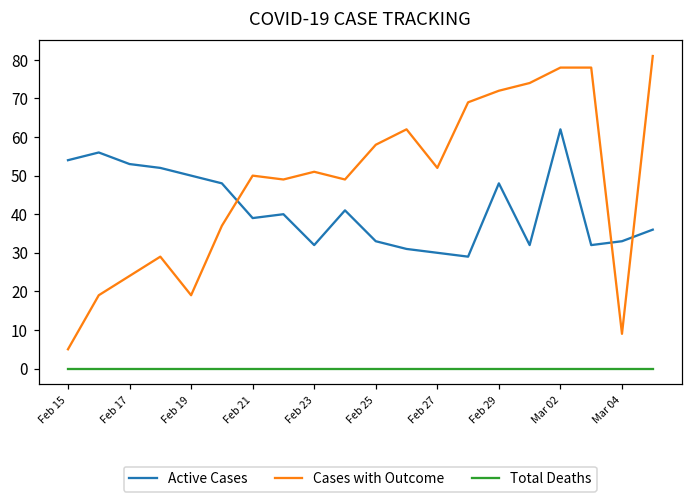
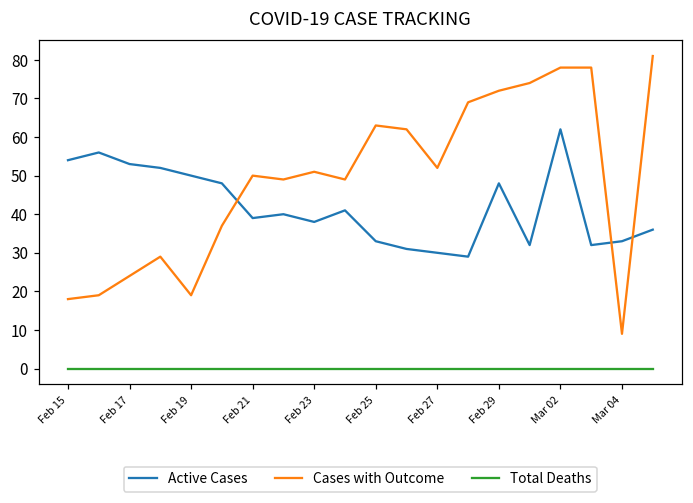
Cases with Outcome, Feb 15: 5 -> 18
Active Cases, Feb 23: 32 -> 38
Cases with Outcome, Feb 25: 58 -> 63
